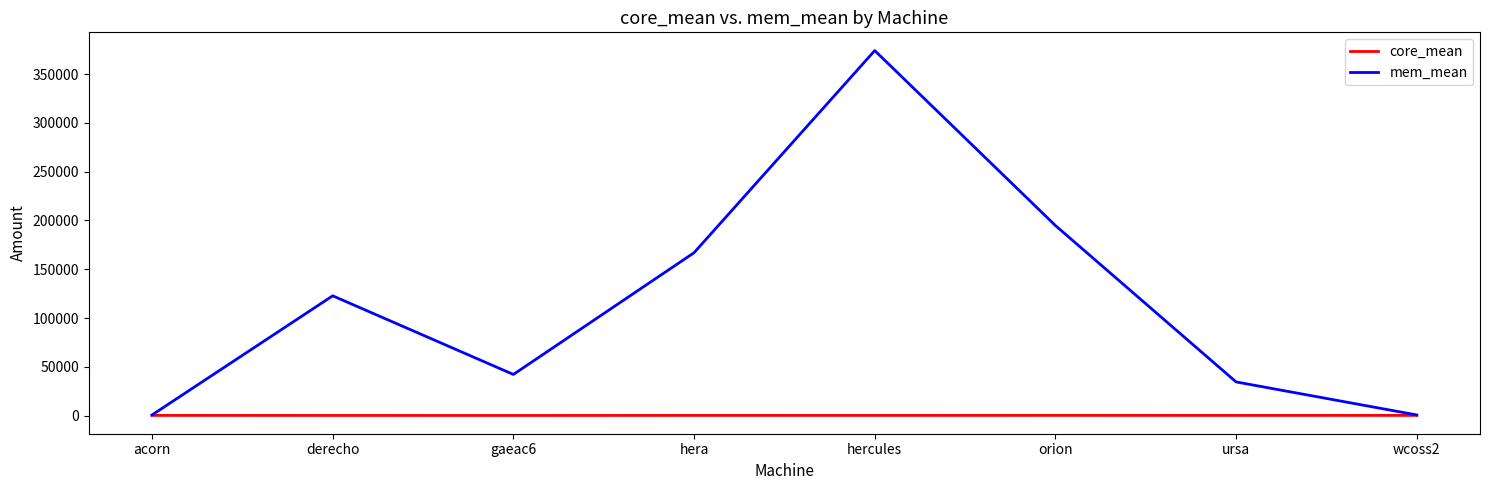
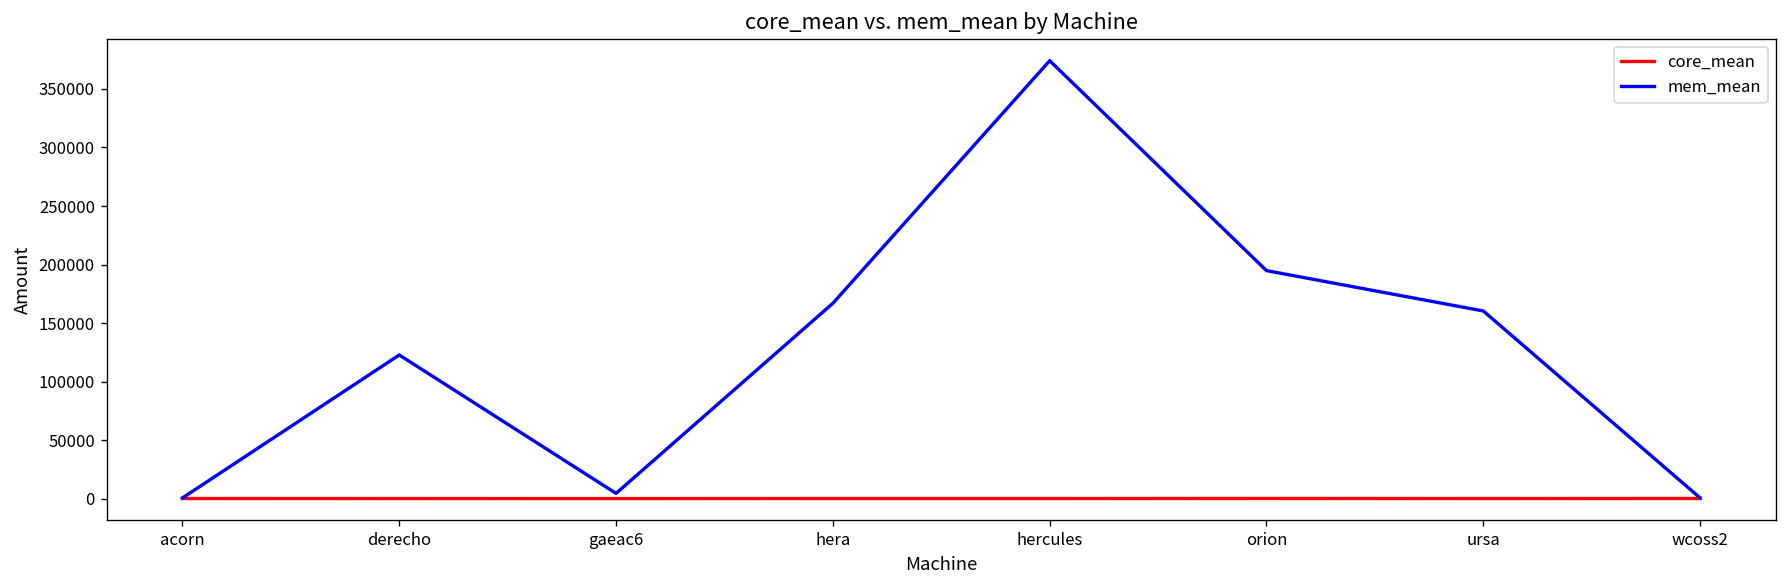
mem_mean, gaeac6: 40000 -> 0
mem_mean, ursa: 30000 -> 160000
